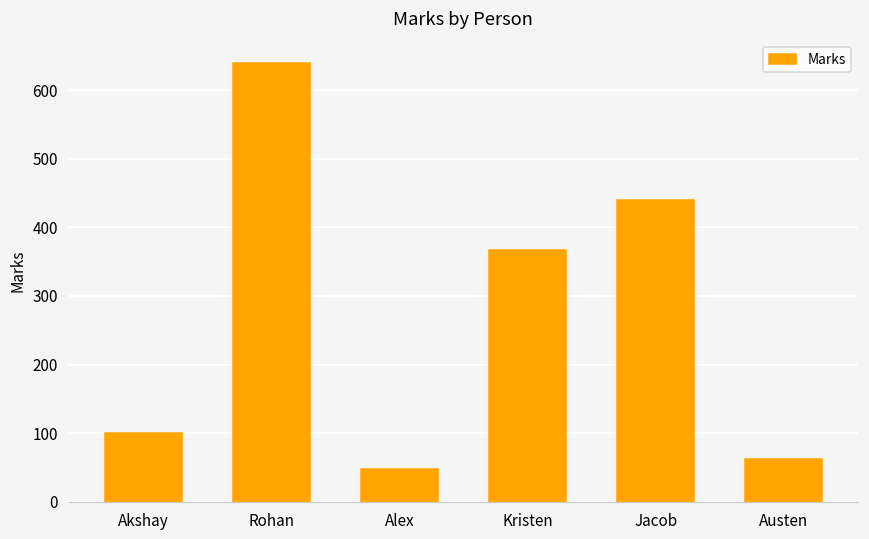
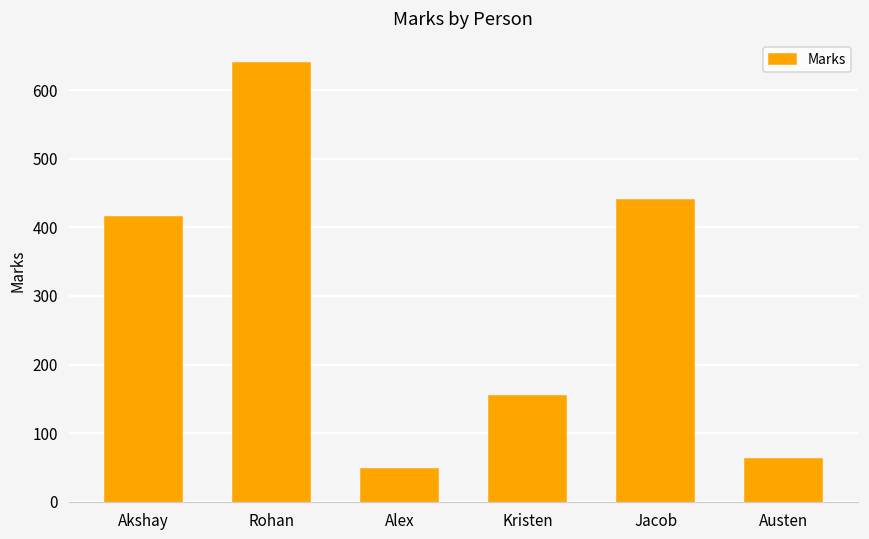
Akshay: 100 -> 420
Kristen: 370 -> 150
